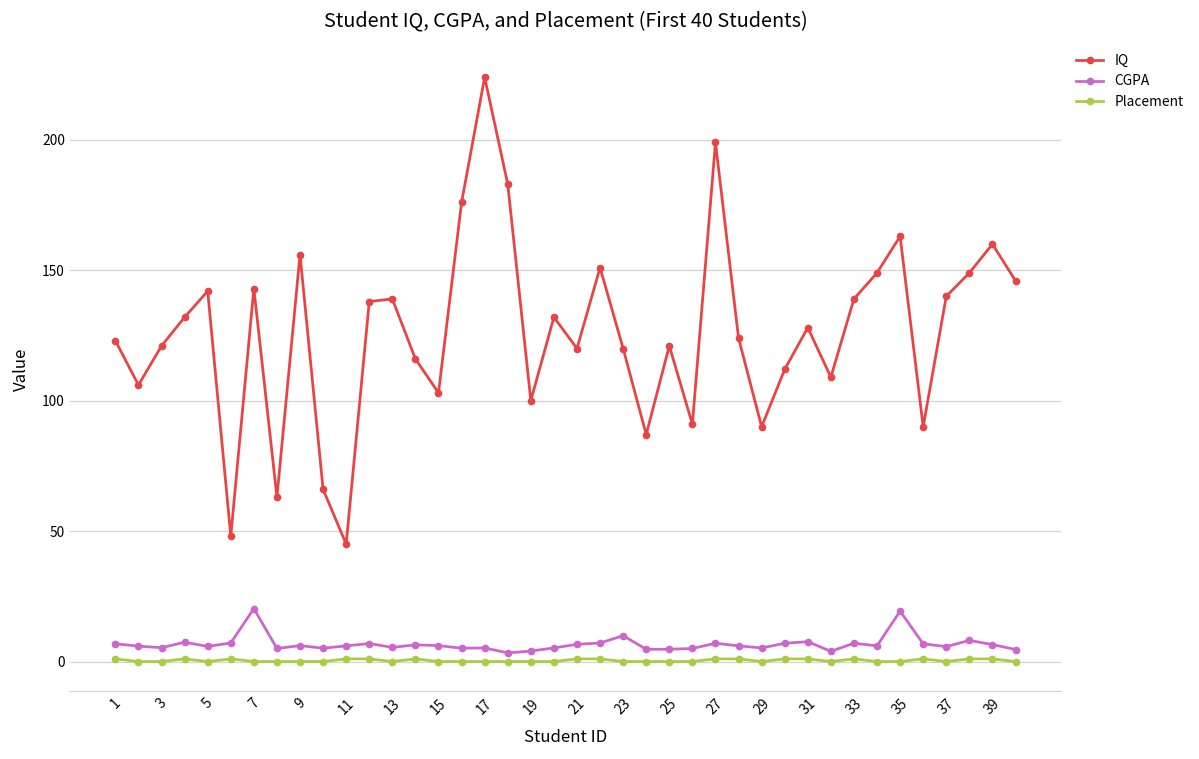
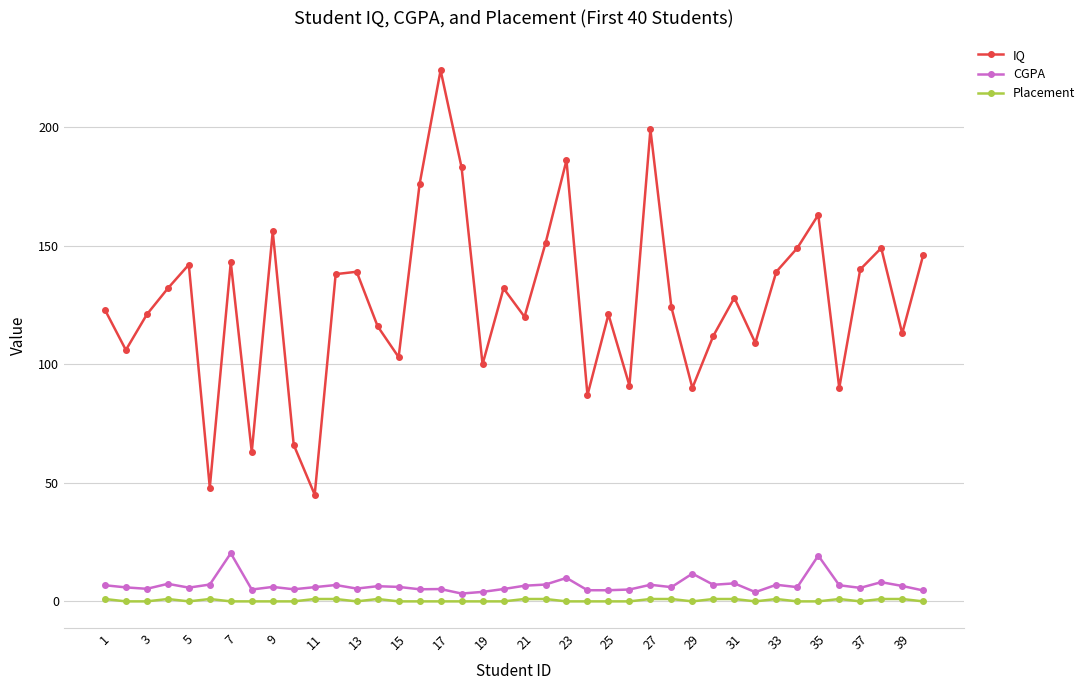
IQ, 23: 120 -> 186
CGPA, 29: 5 -> 12
IQ, 39: 160 -> 113
